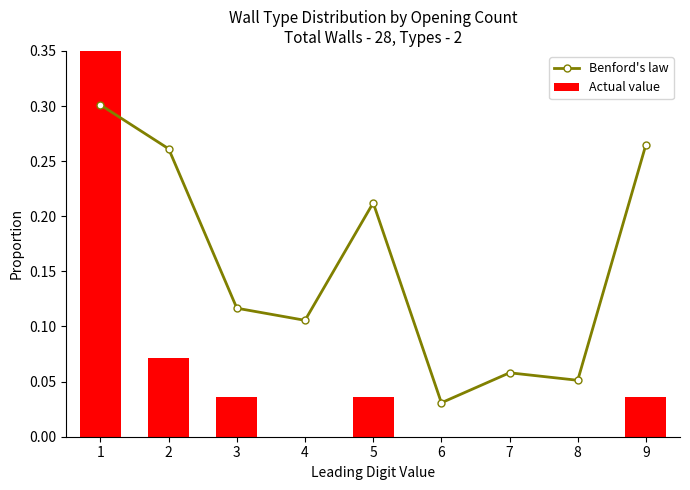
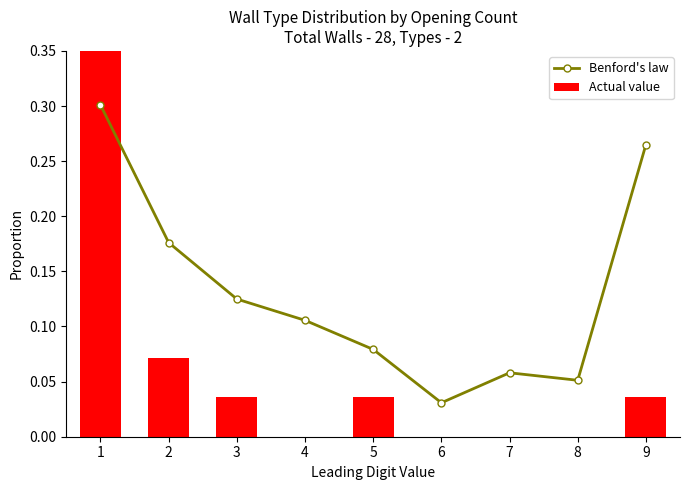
Benford's law, 2: 0.261 -> 0.176
Benford's law, 3: 0.117 -> 0.125
Benford's law, 5: 0.212 -> 0.079
